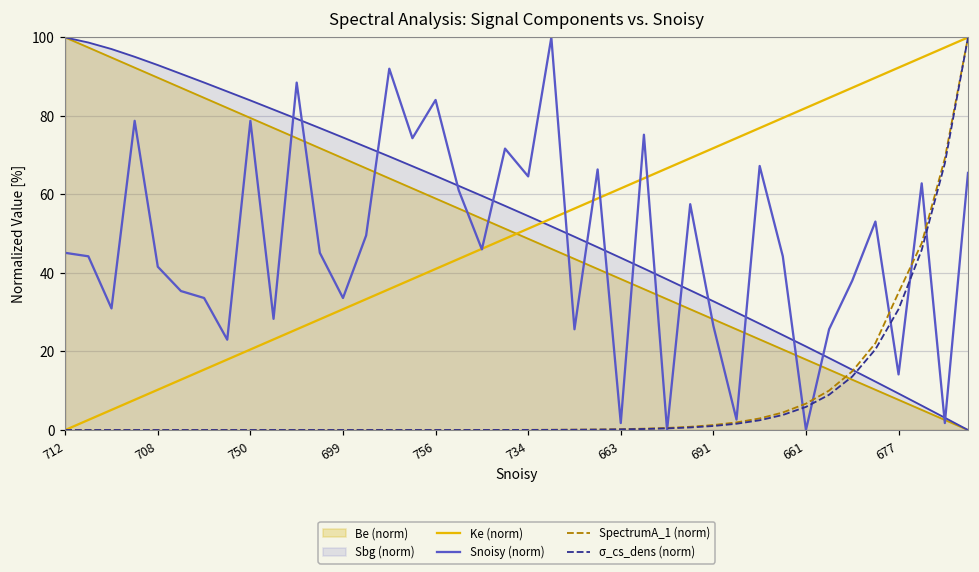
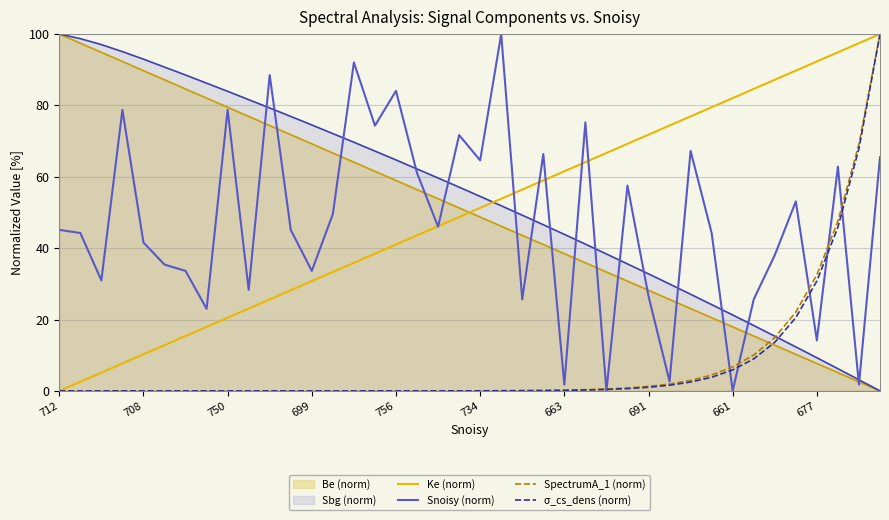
SpectrumA_1 (norm), 677: 35 -> 33
